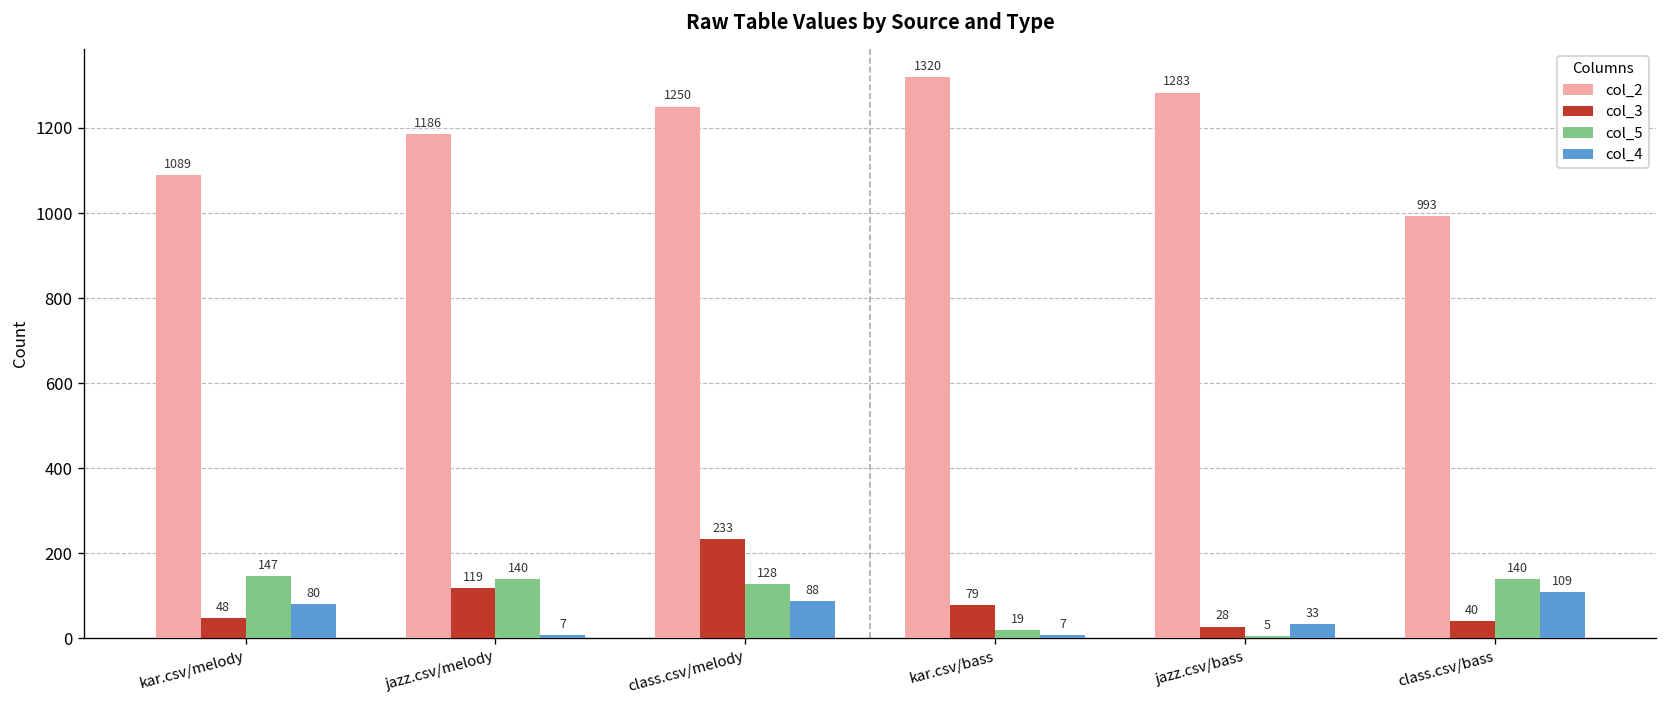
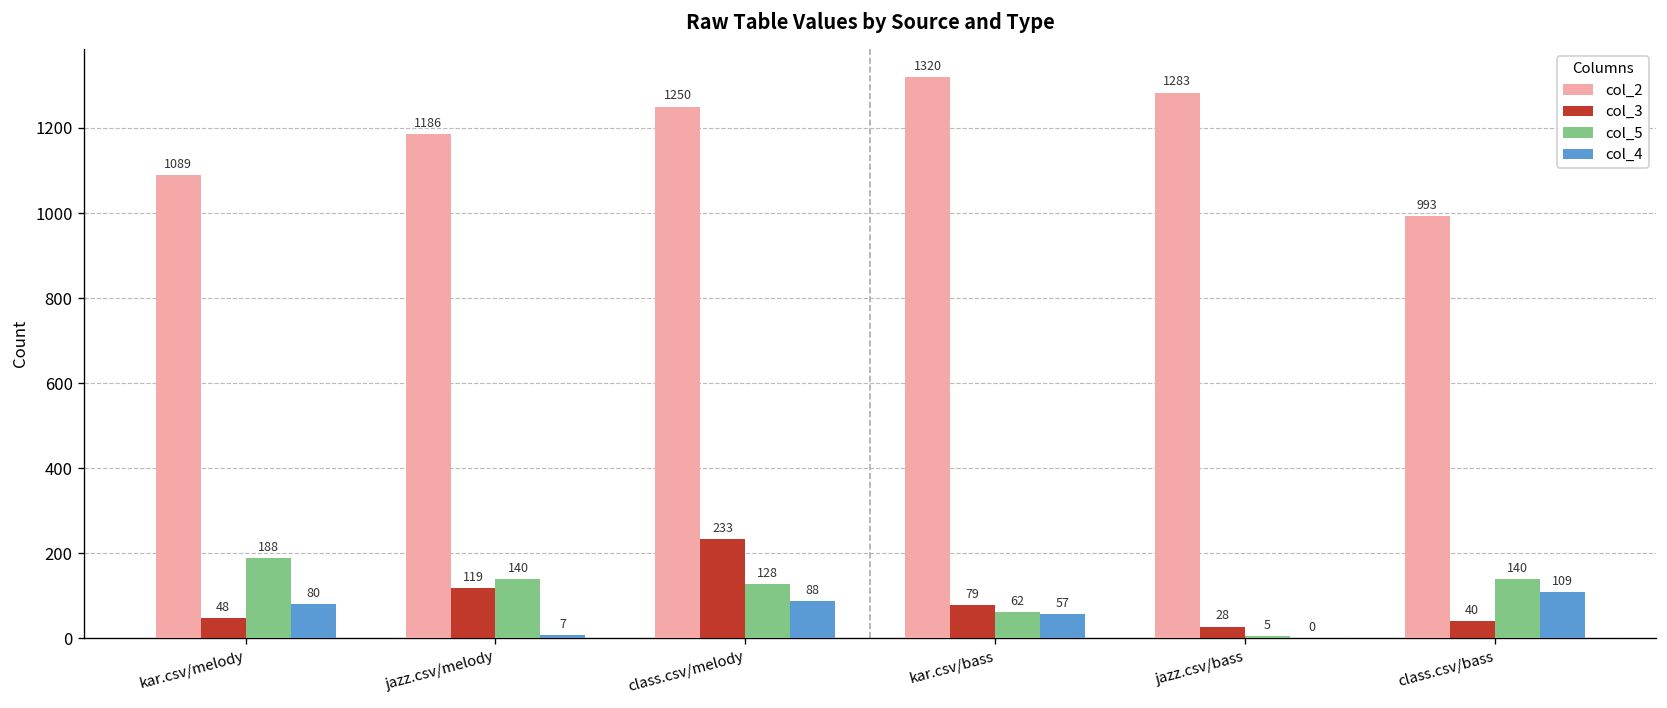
col_5, kar.csv/melody: 147 -> 188
col_5, kar.csv/bass: 19 -> 62
col_4, kar.csv/bass: 7 -> 57
col_4, jazz.csv/bass: 33 -> 0
